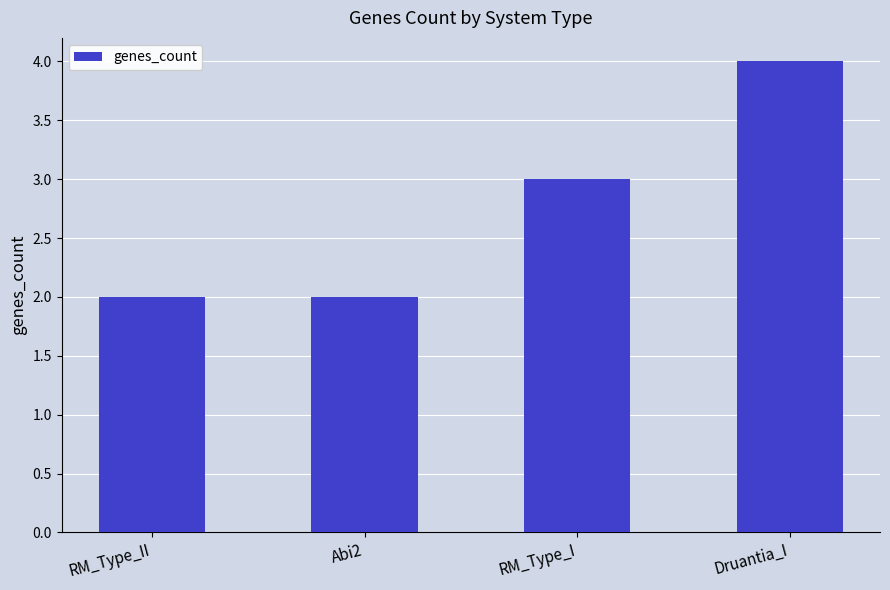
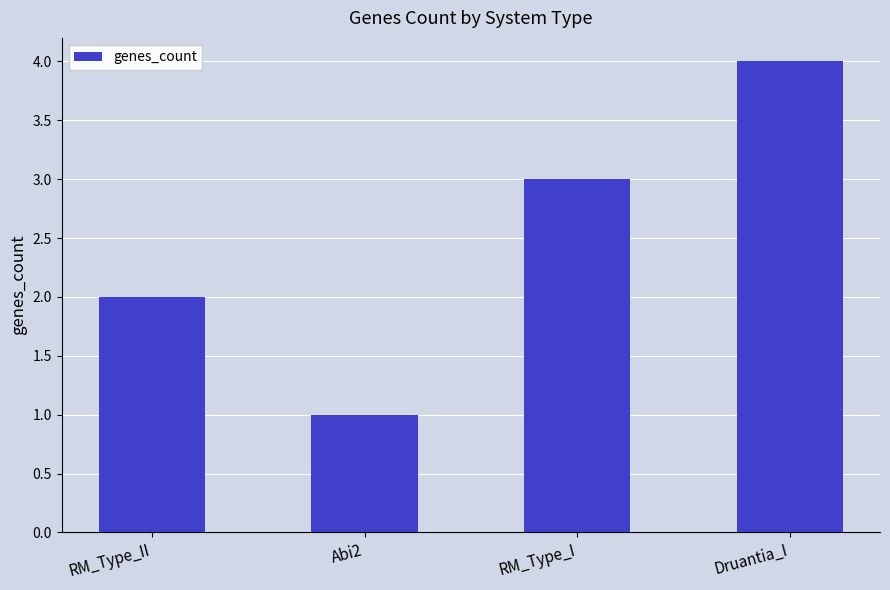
Abi2: 2 -> 1
